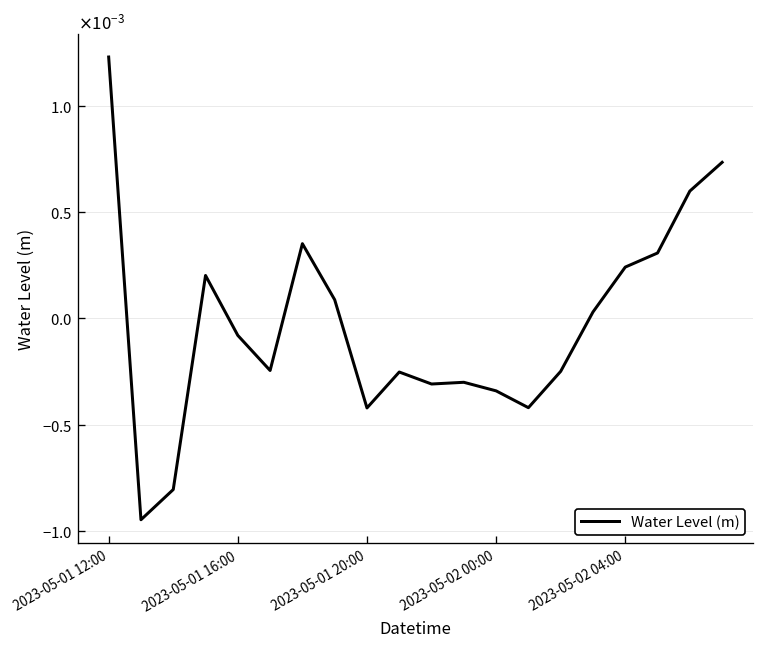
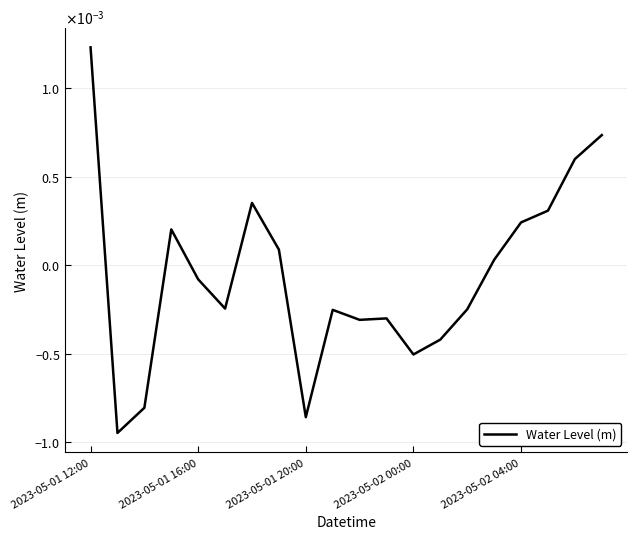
2023-05-01 20:00: -0.00042 -> -0.00086
2023-05-02 00:00: -0.00034 -> -0.00050
